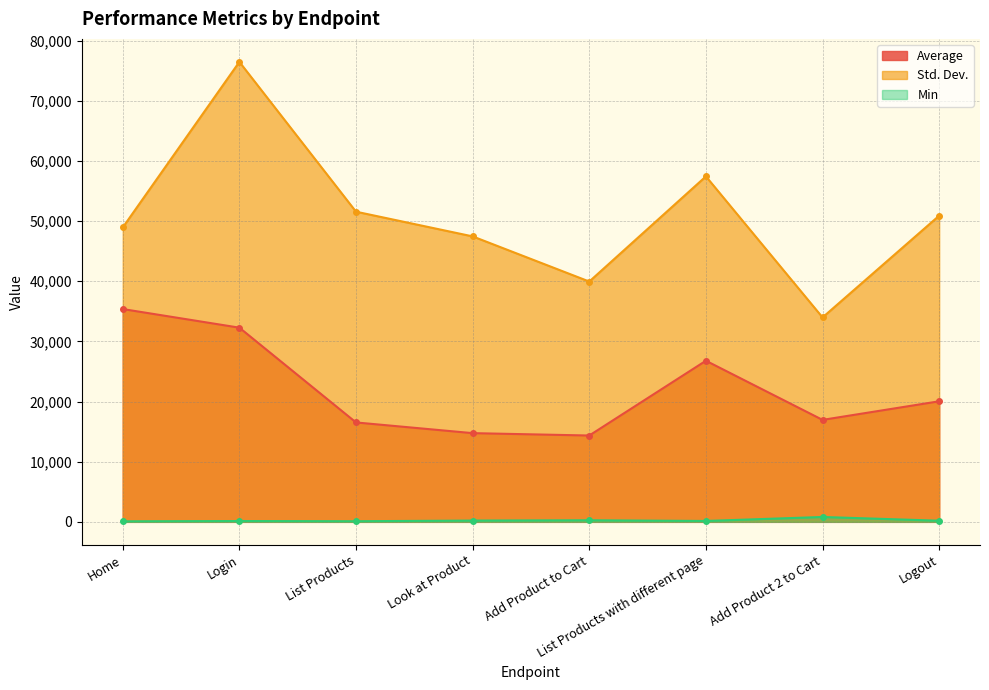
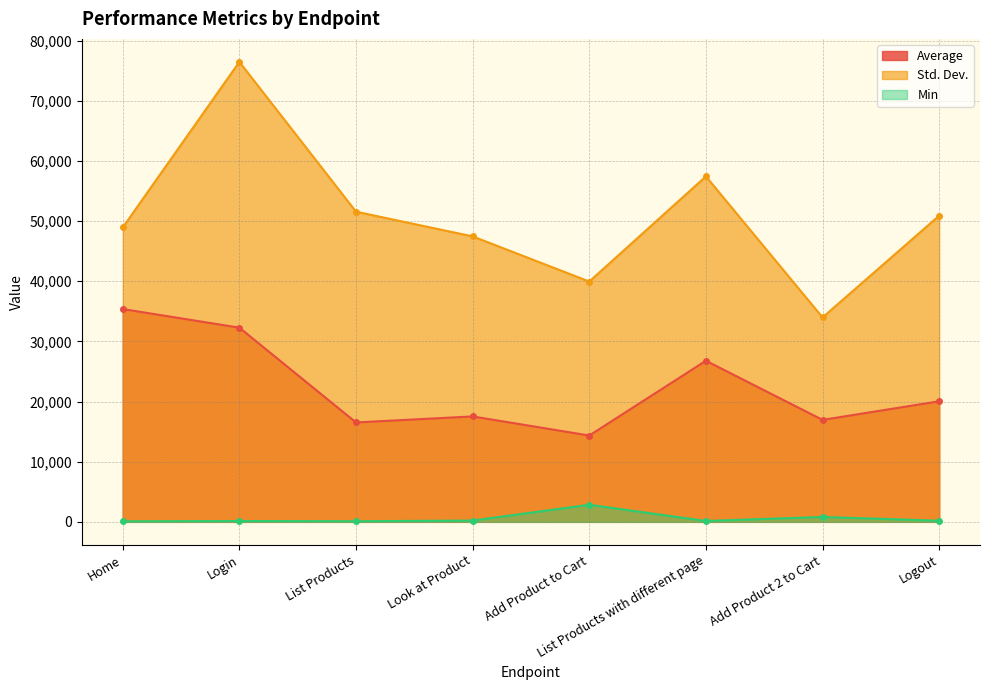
Average, Look at Product: 15,000 -> 18,000
Min, Add Product to Cart: 0 -> 3,000
